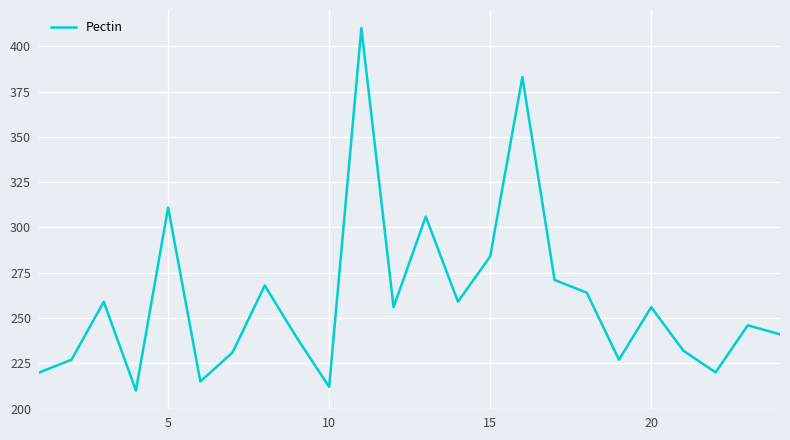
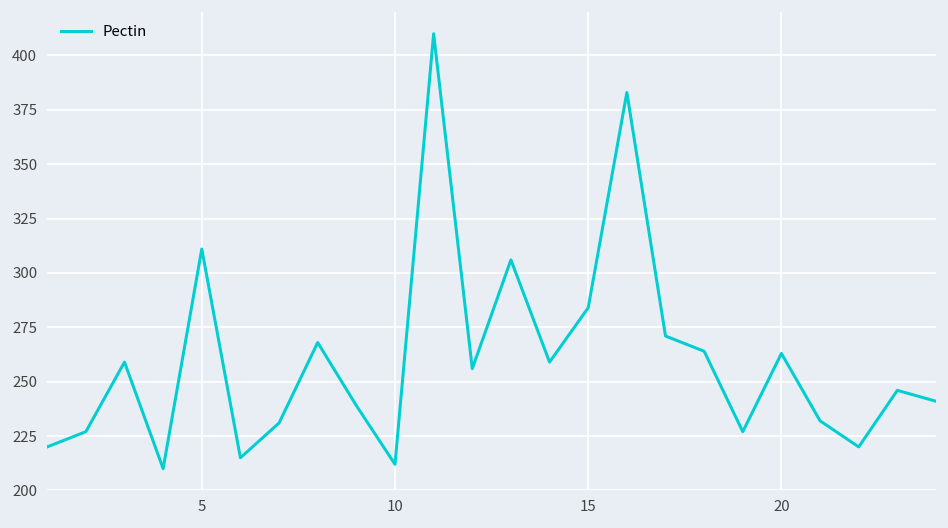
20: 256 -> 263
